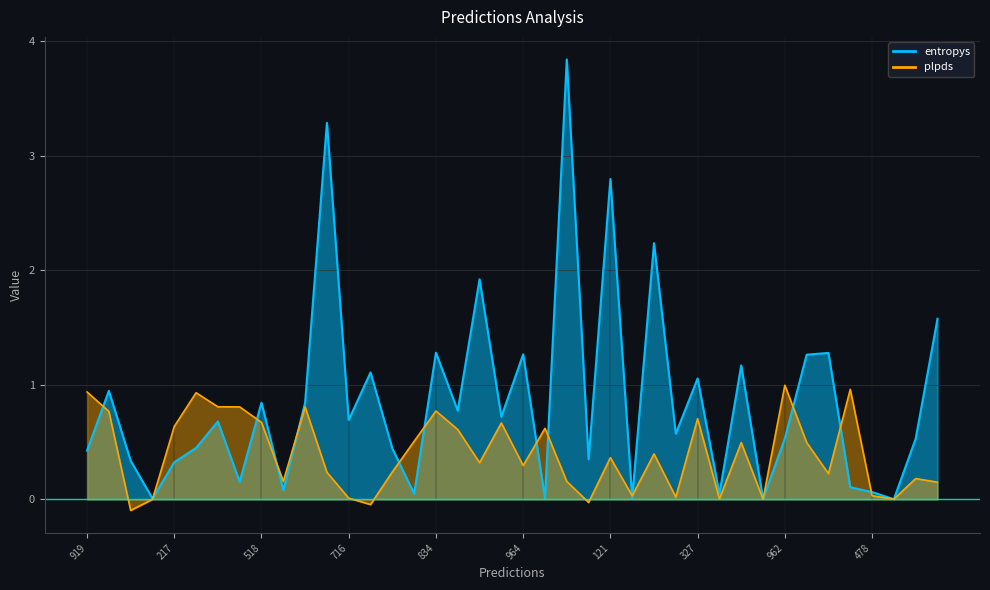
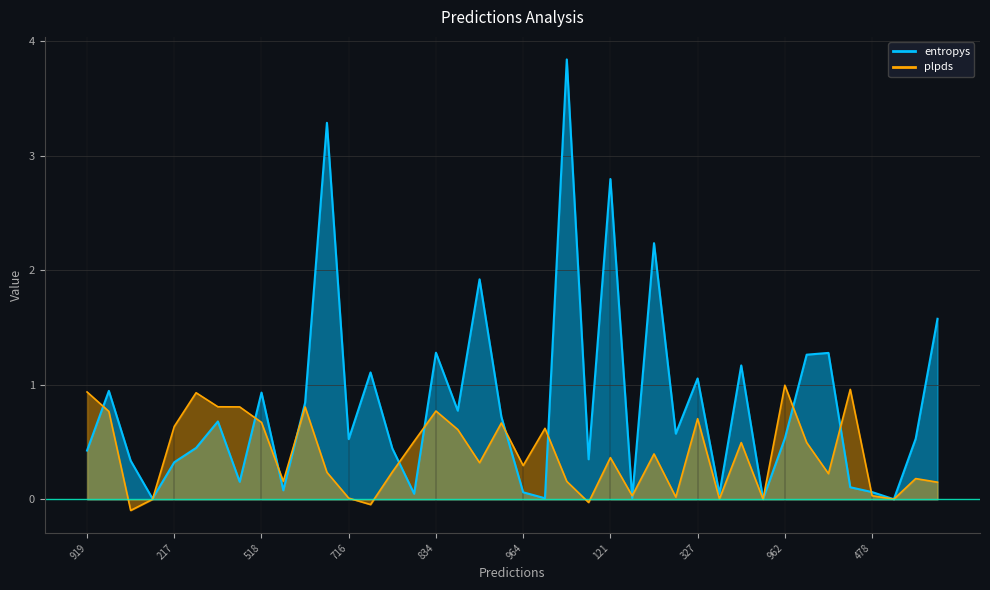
entropys, 518: 0.84 -> 0.93
entropys, 716: 0.69 -> 0.53
entropys, 964: 1.27 -> 0.06
